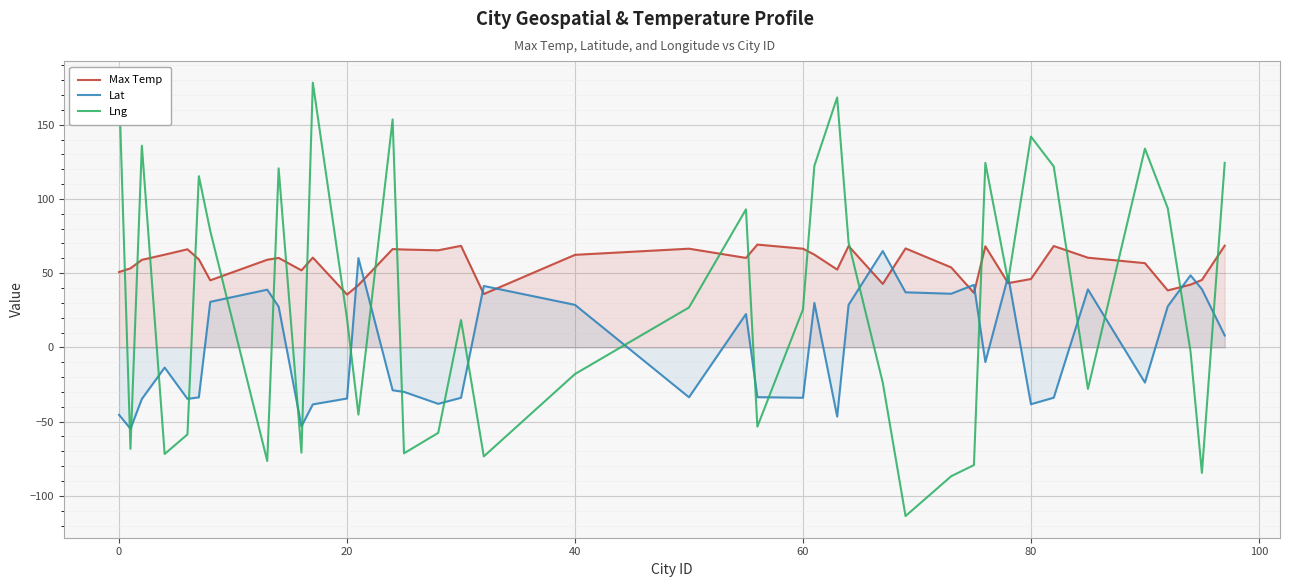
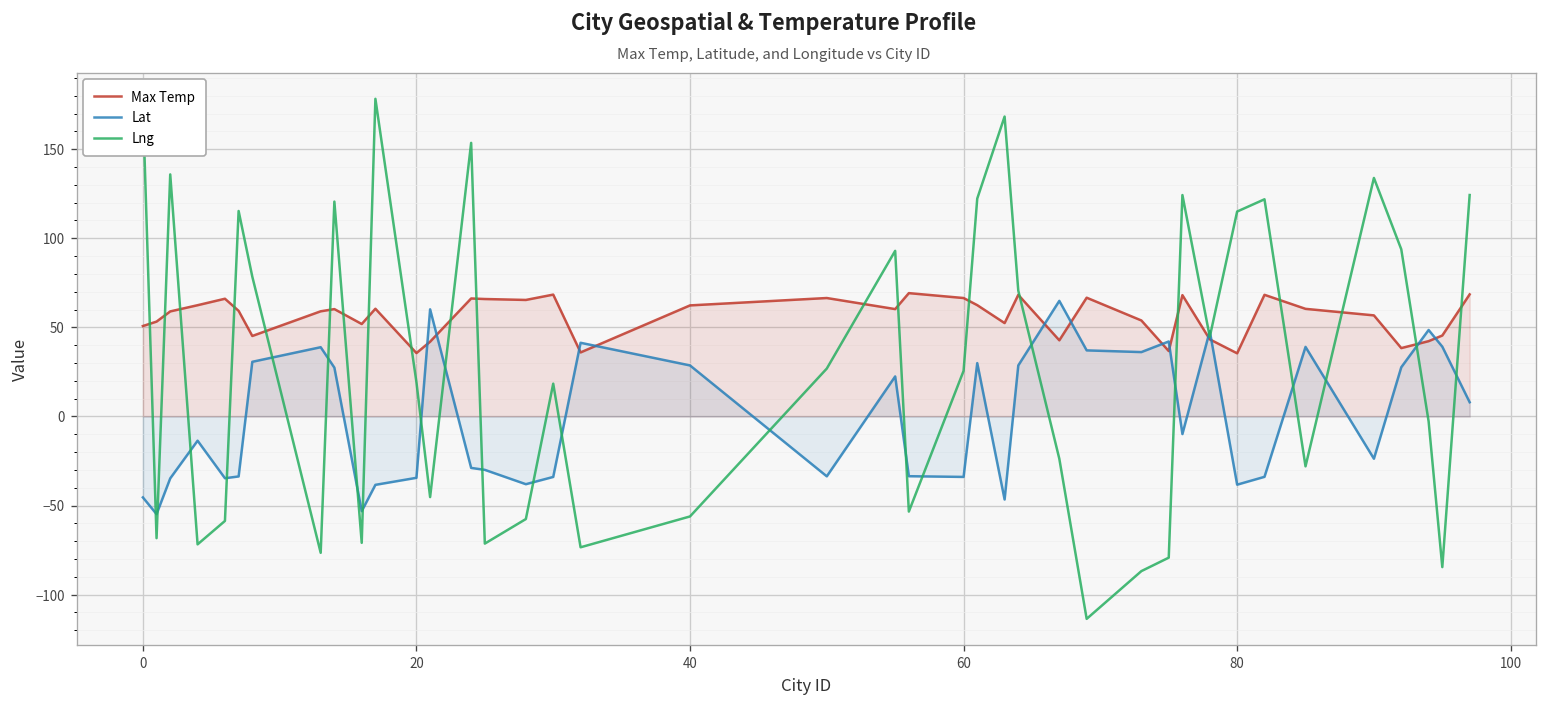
Lng, 40: -18 -> -56
Max Temp, 80: 46 -> 35
Lng, 80: 142 -> 115
